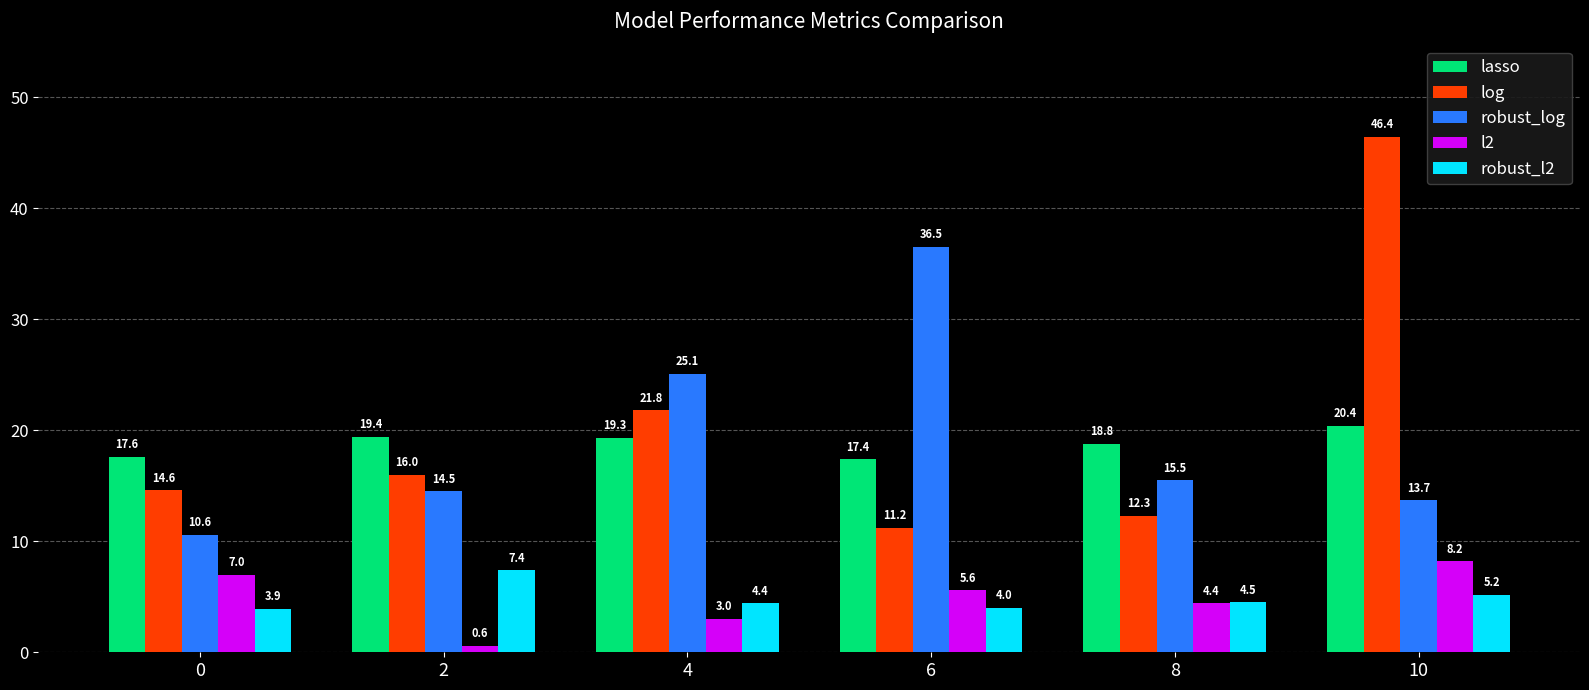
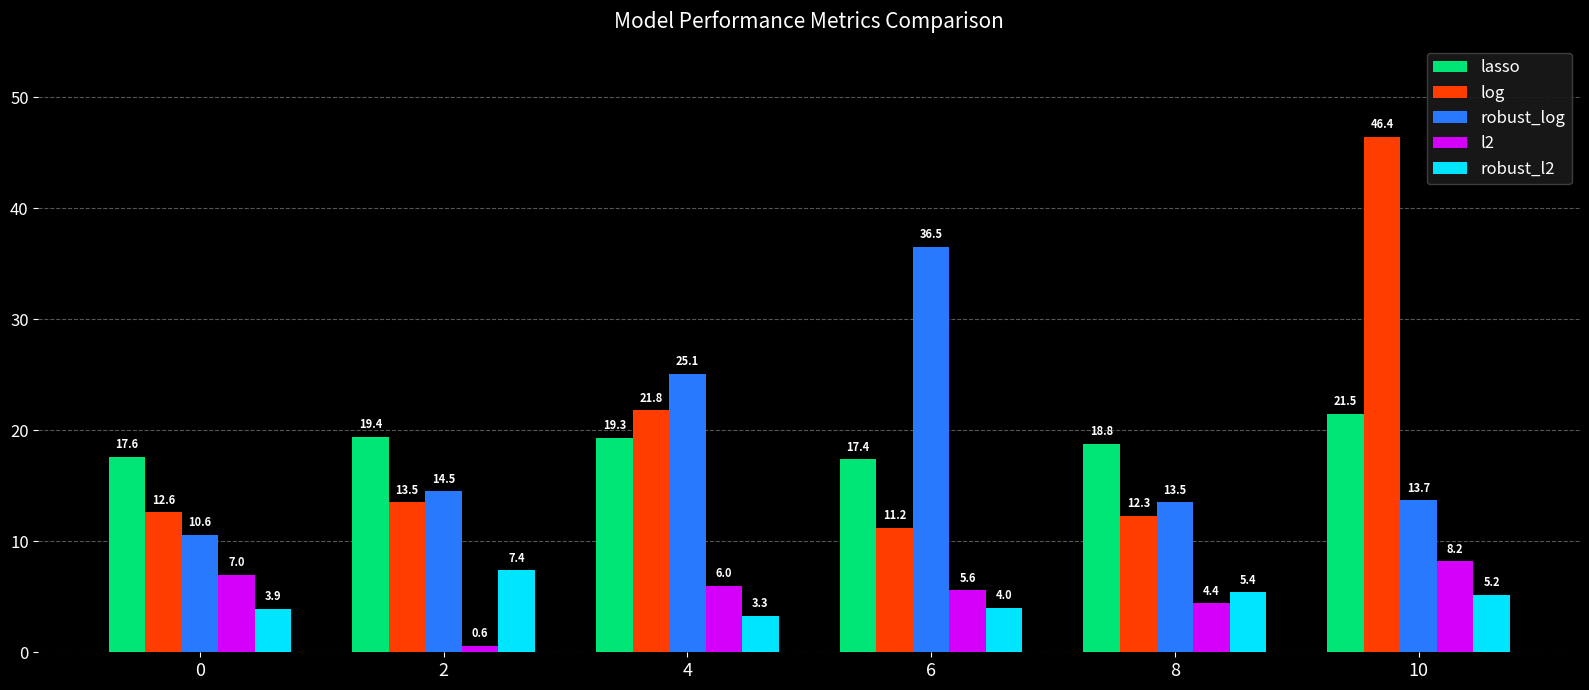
log, 0: 14.6 -> 12.6
log, 2: 16.0 -> 13.5
l2, 4: 3.0 -> 6.0
robust_l2, 4: 4.4 -> 3.3
robust_log, 8: 15.5 -> 13.5
robust_l2, 8: 4.5 -> 5.4
lasso, 10: 20.4 -> 21.5
